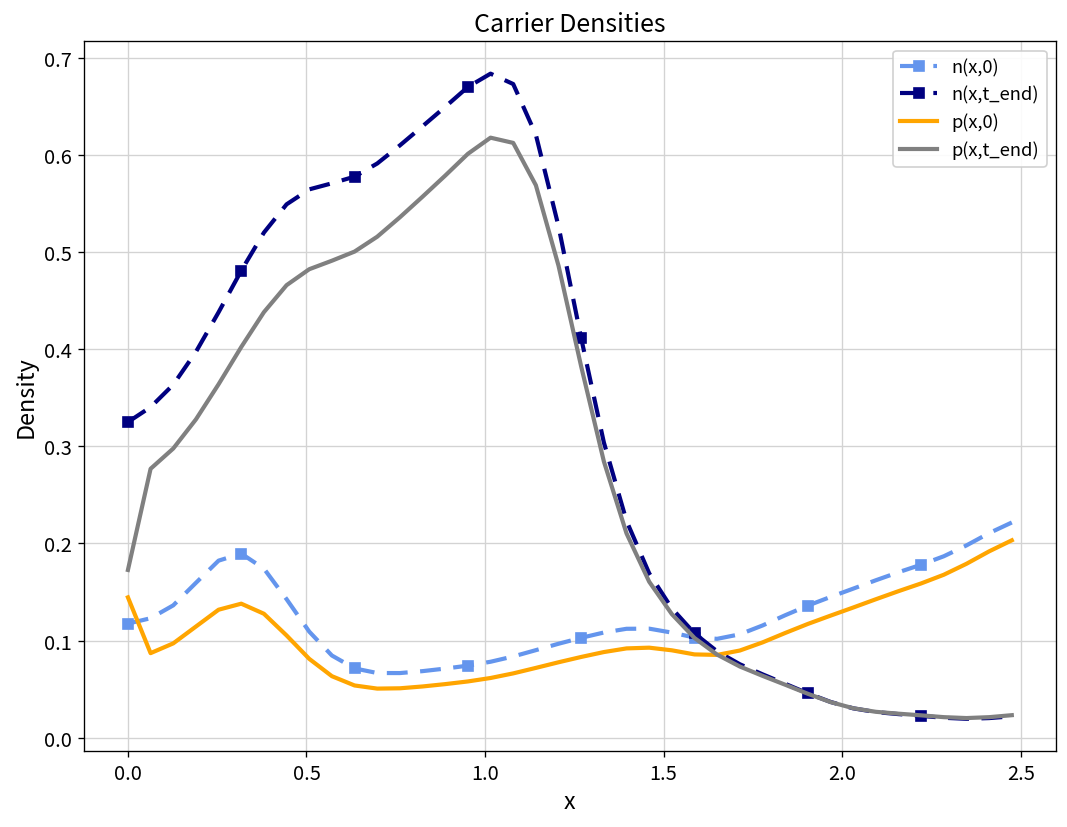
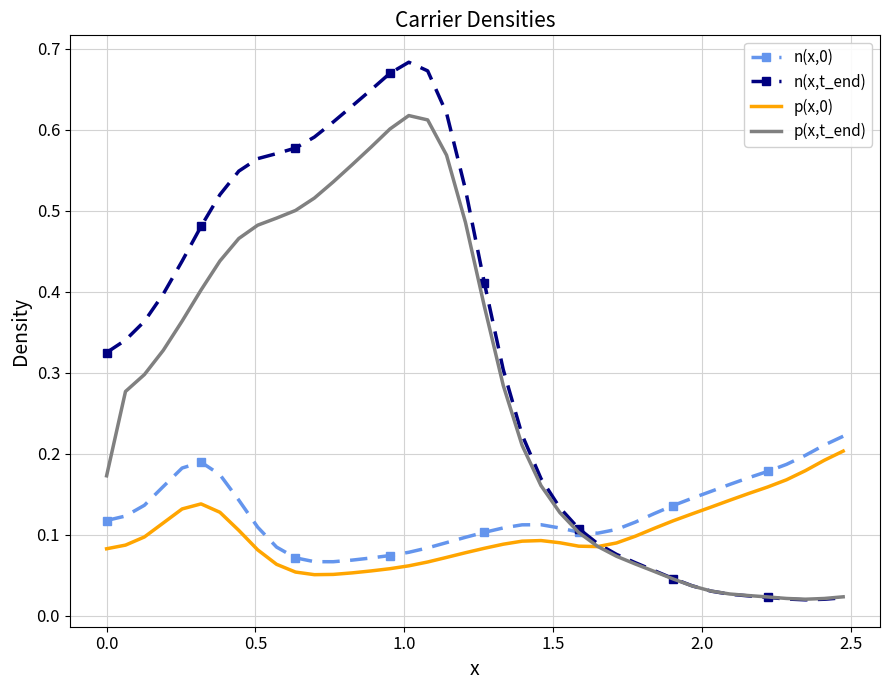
p(x,0), 0.0: 0.14 -> 0.08
